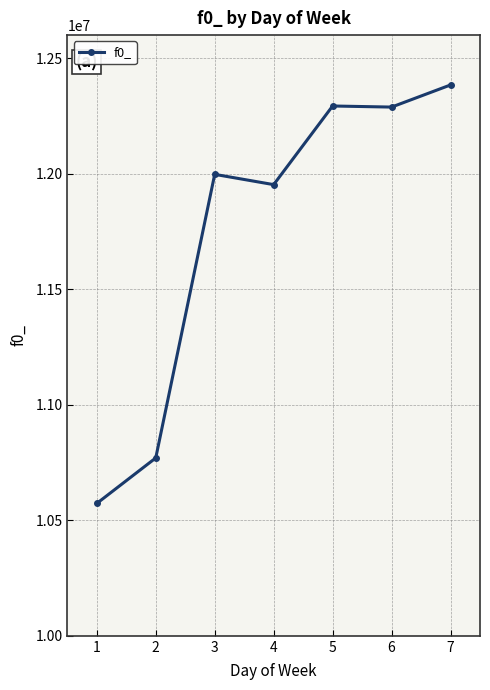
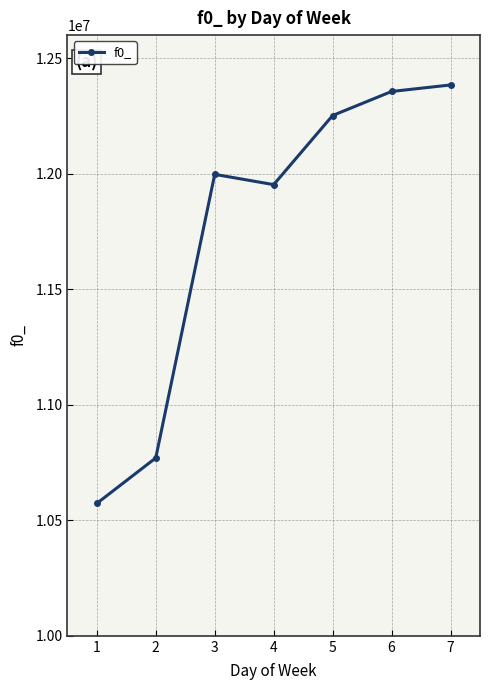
5: 12290000 -> 12250000
6: 12290000 -> 12360000
